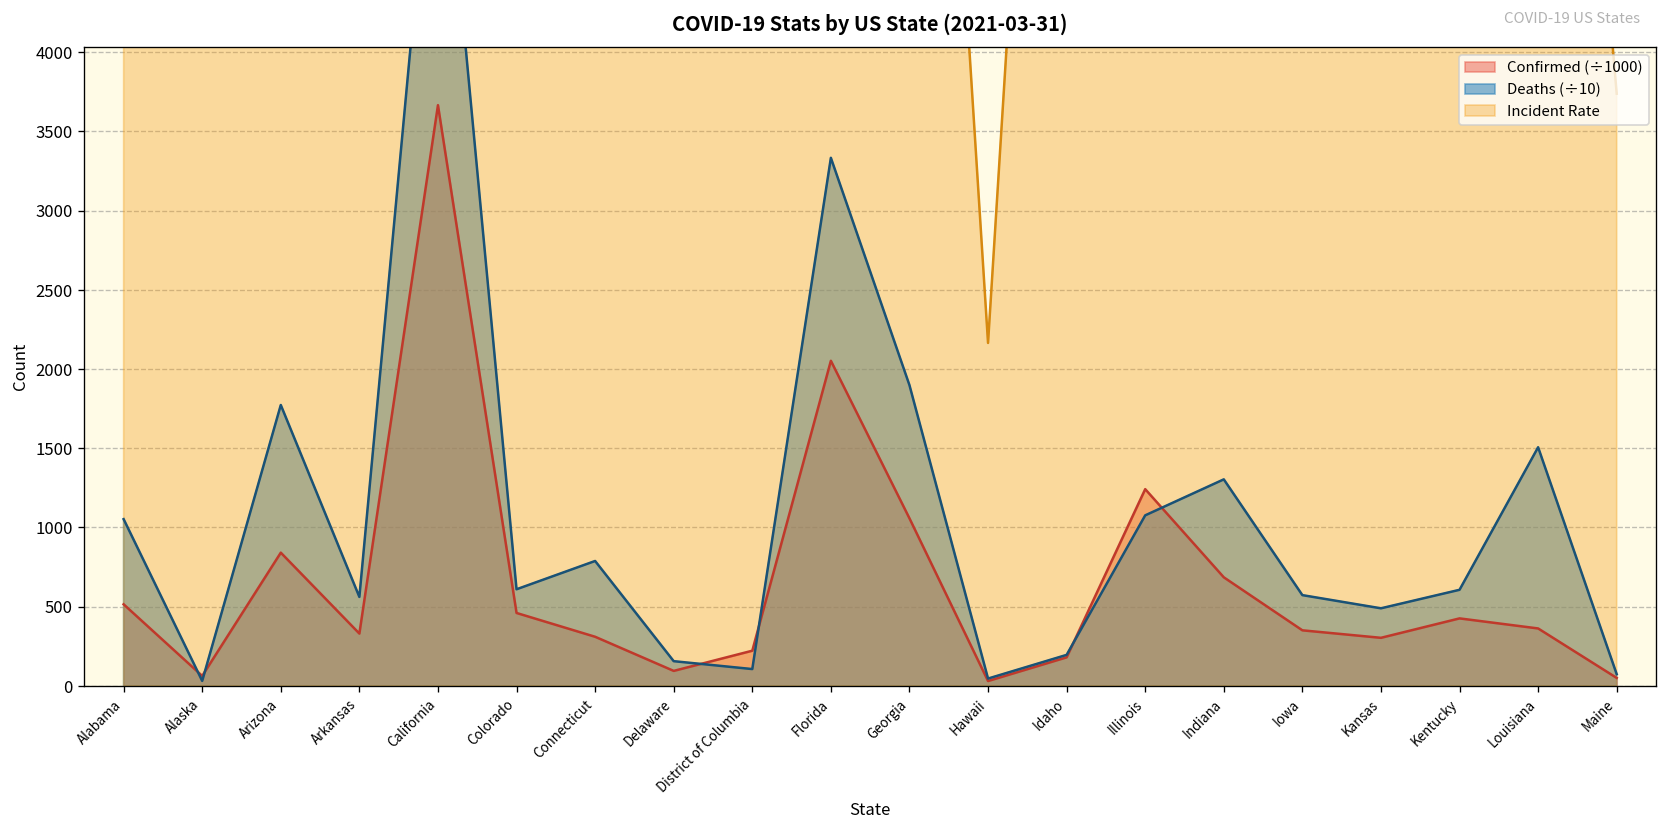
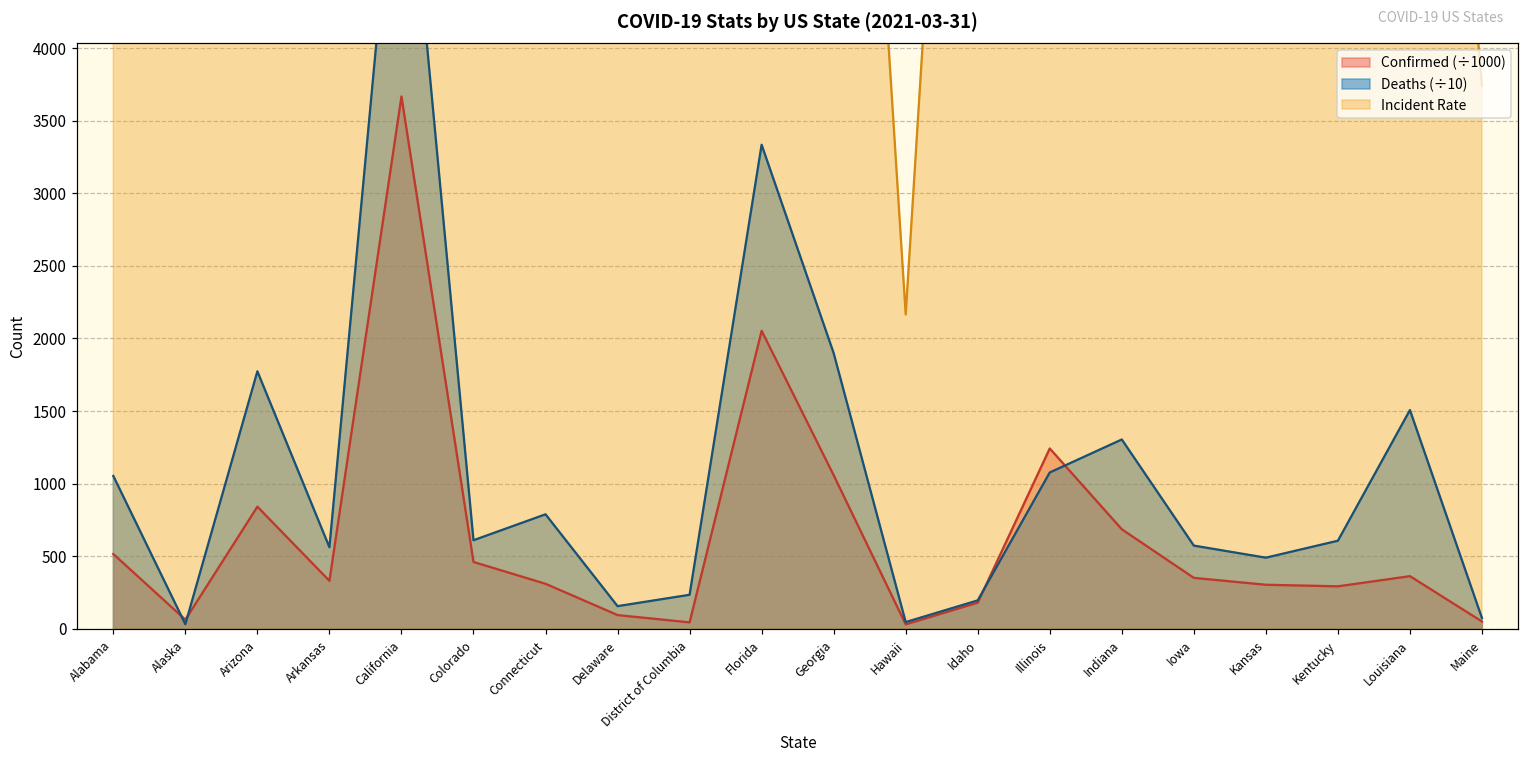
Confirmed (÷1000), District of Columbia: 220 -> 40
Deaths (÷10), District of Columbia: 110 -> 230
Confirmed (÷1000), Kentucky: 430 -> 290
